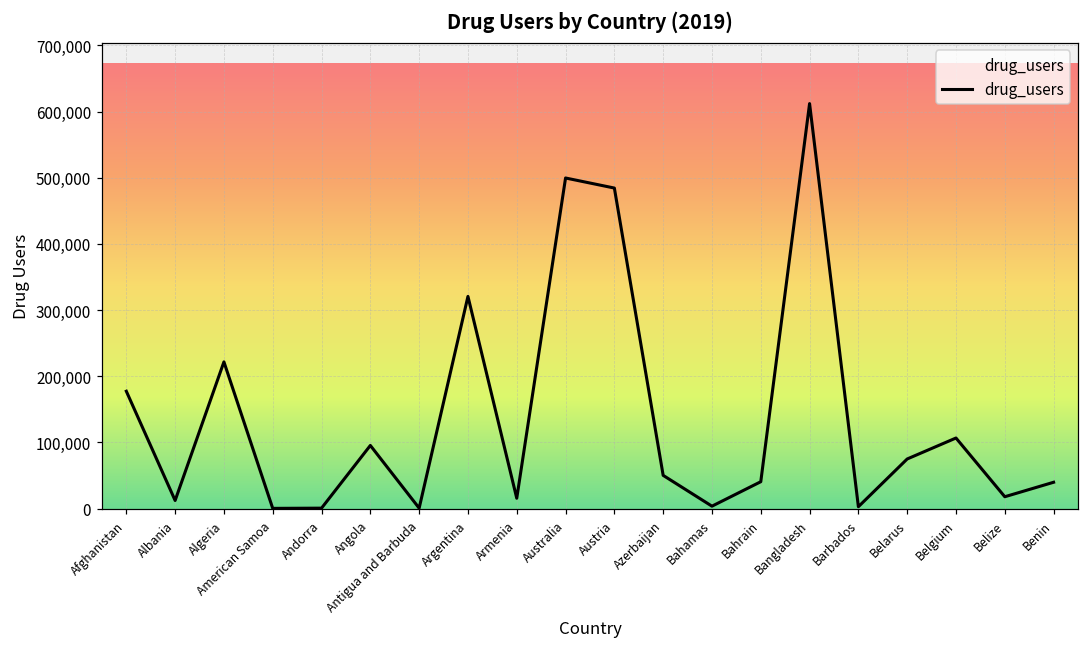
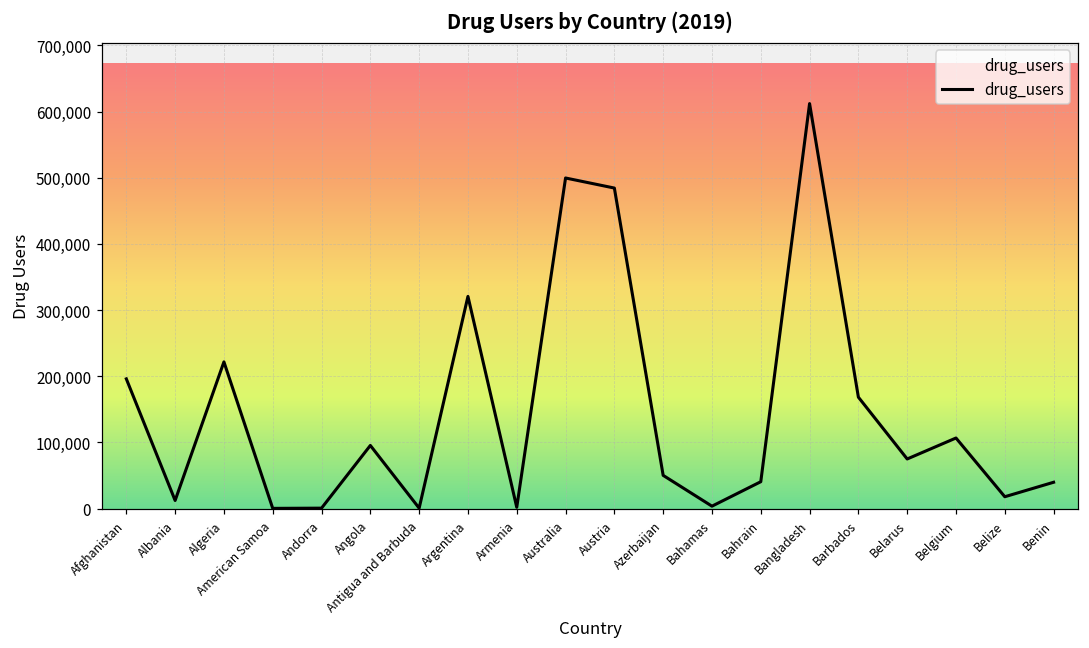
Afghanistan: 180,000 -> 200,000
Armenia: 20,000 -> 0
Barbados: 0 -> 170,000
